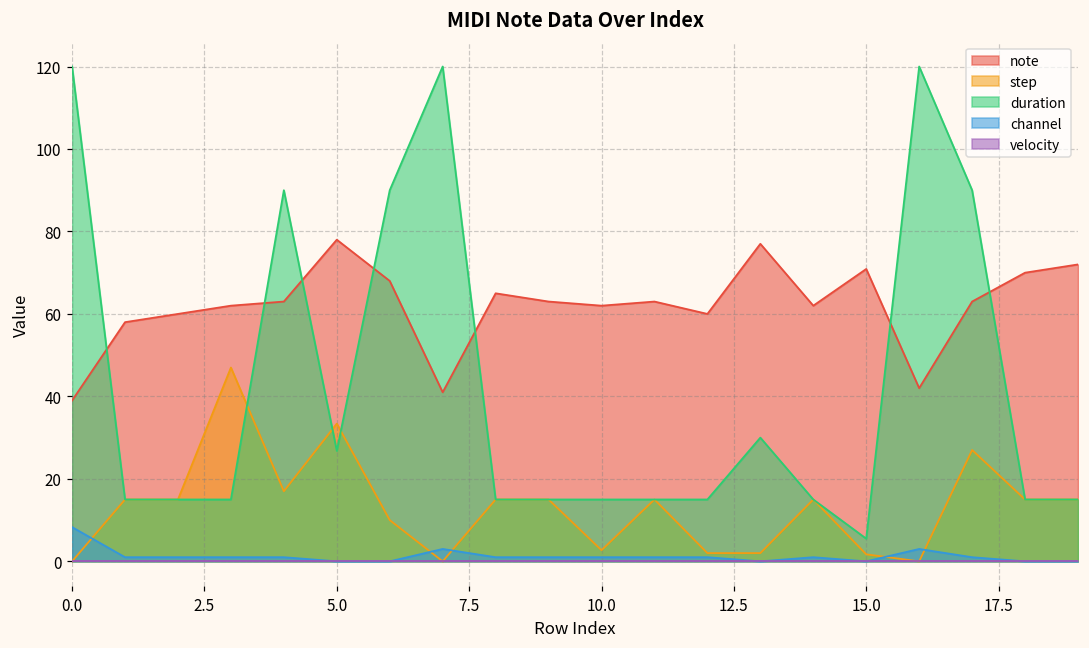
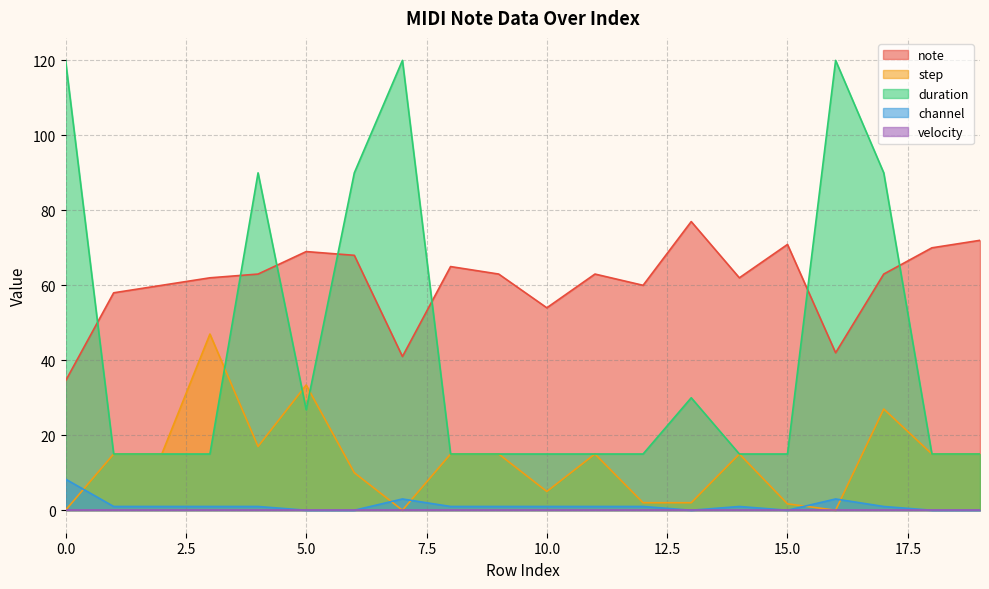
note, 0.0: 39 -> 35
note, 5.0: 78 -> 69
note, 10.0: 62 -> 54
step, 10.0: 3 -> 5
duration, 15.0: 6 -> 15
